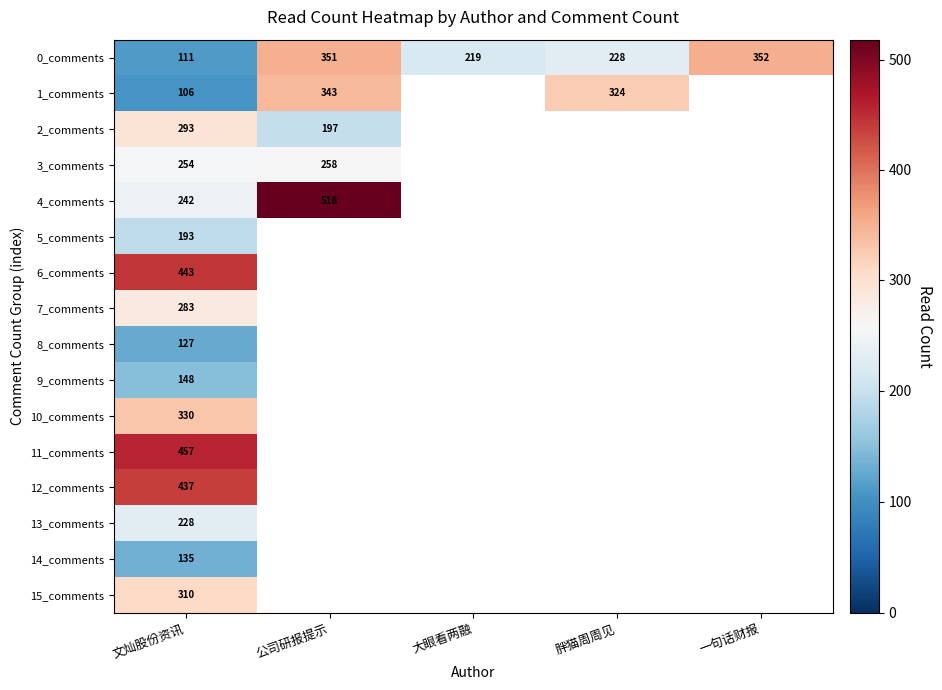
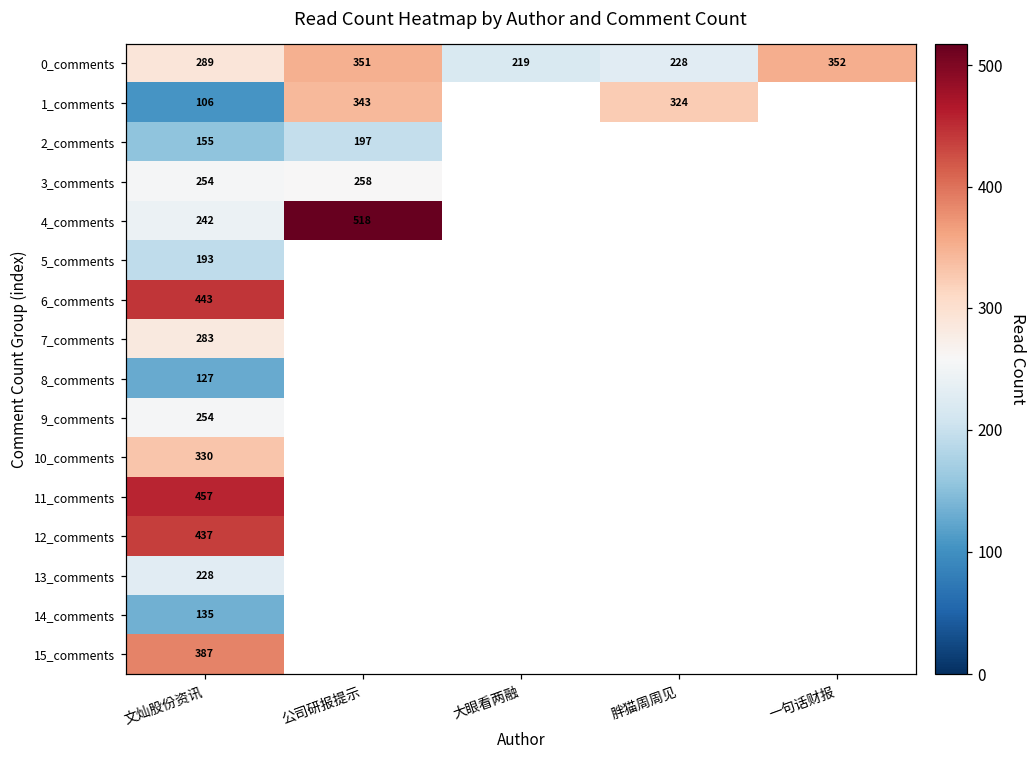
0_comments, 文灿股份资讯: 111 -> 289
2_comments, 文灿股份资讯: 293 -> 155
9_comments, 文灿股份资讯: 148 -> 254
15_comments, 文灿股份资讯: 310 -> 387
